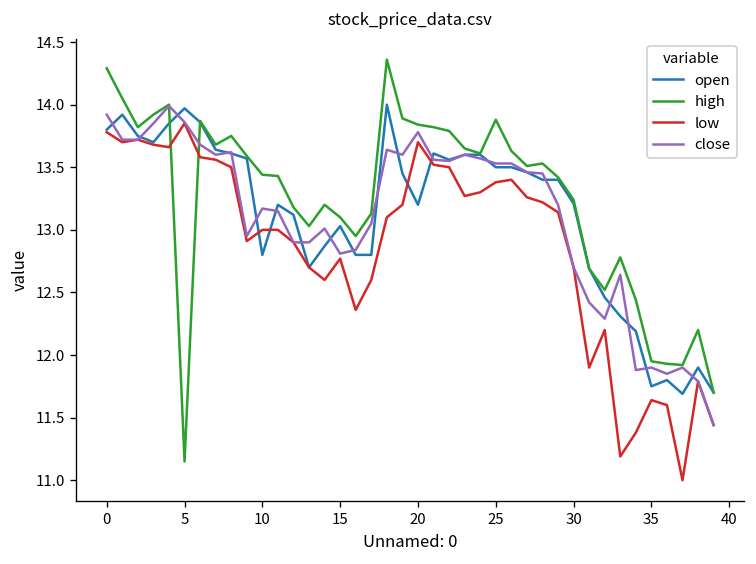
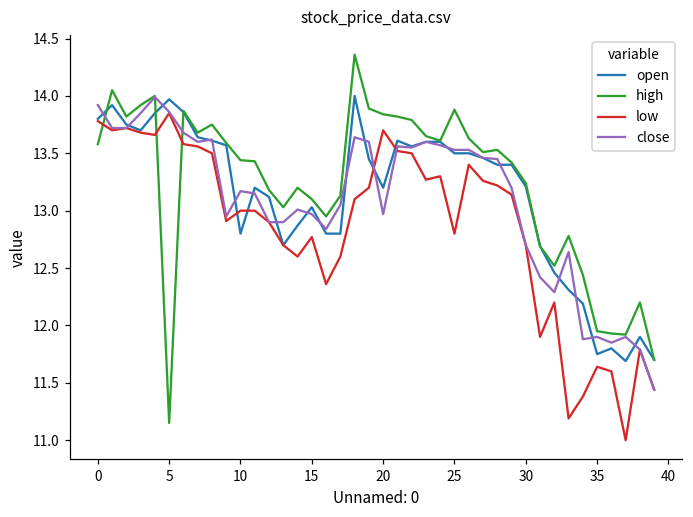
high, 0: 14.29 -> 13.58
close, 15: 12.81 -> 12.97
close, 20: 13.78 -> 12.97
low, 25: 13.38 -> 12.80
